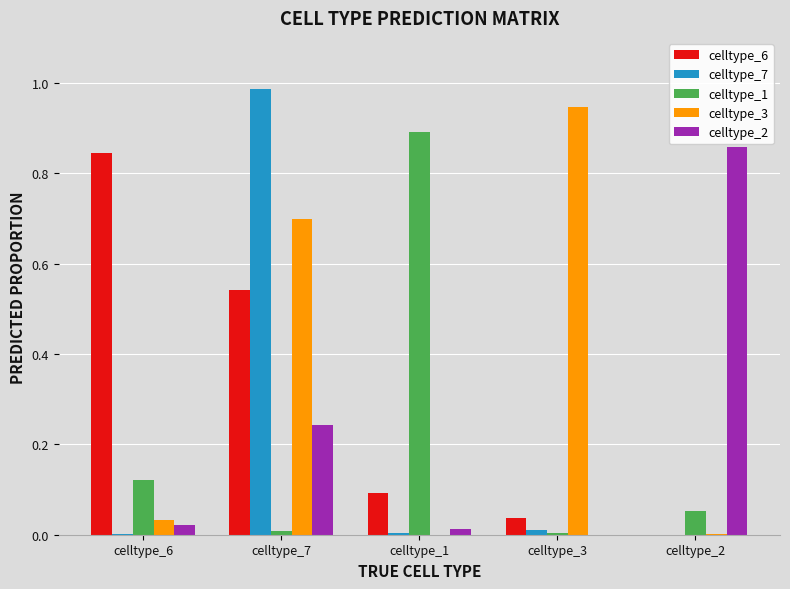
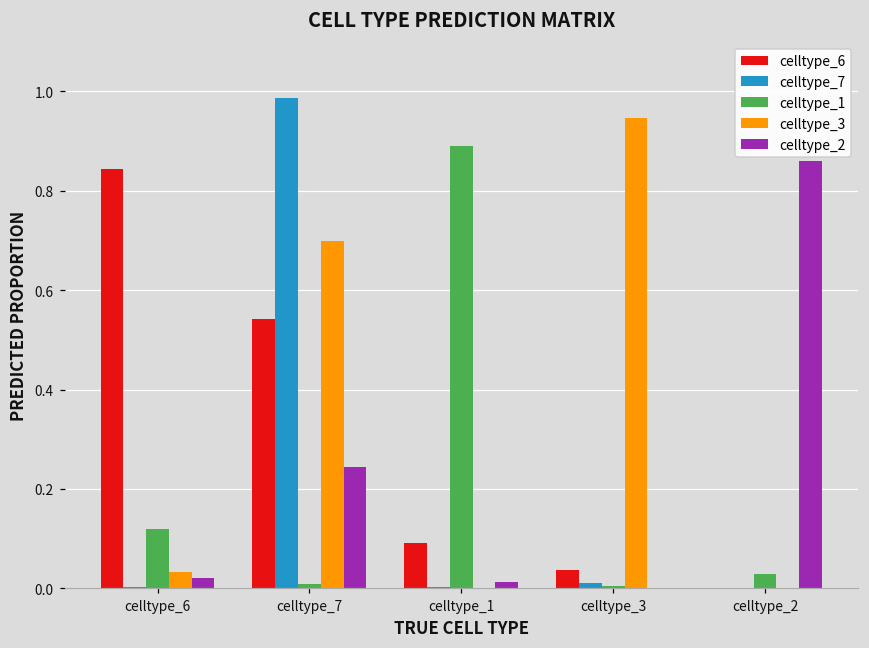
celltype_1, celltype_2: 0.05 -> 0.03
